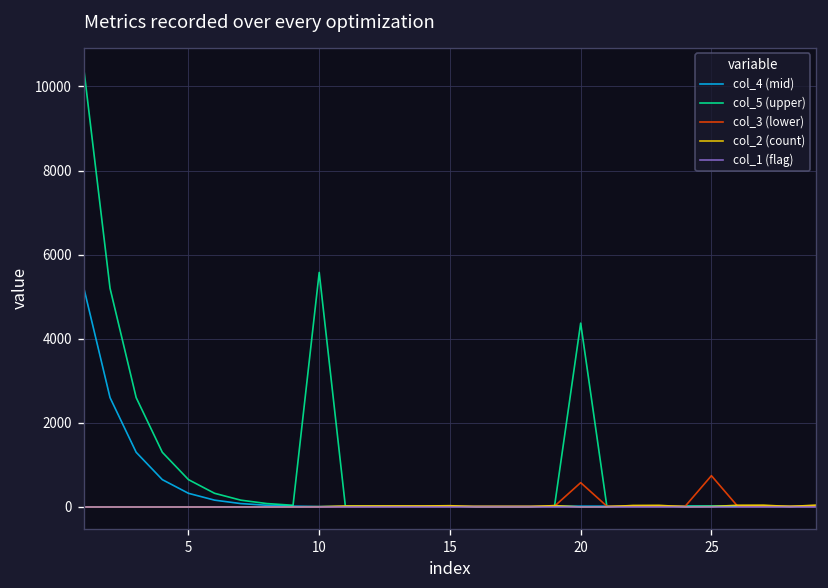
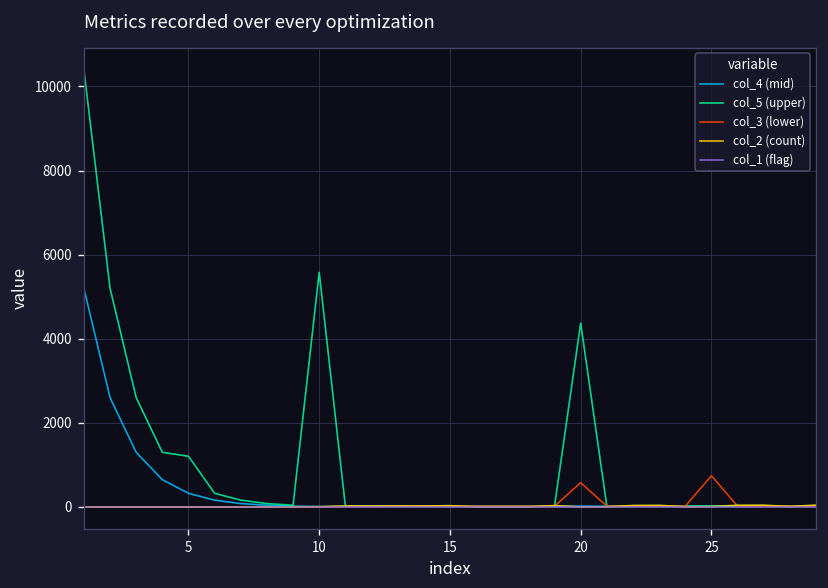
col_5 (upper), 5: 700 -> 1200
